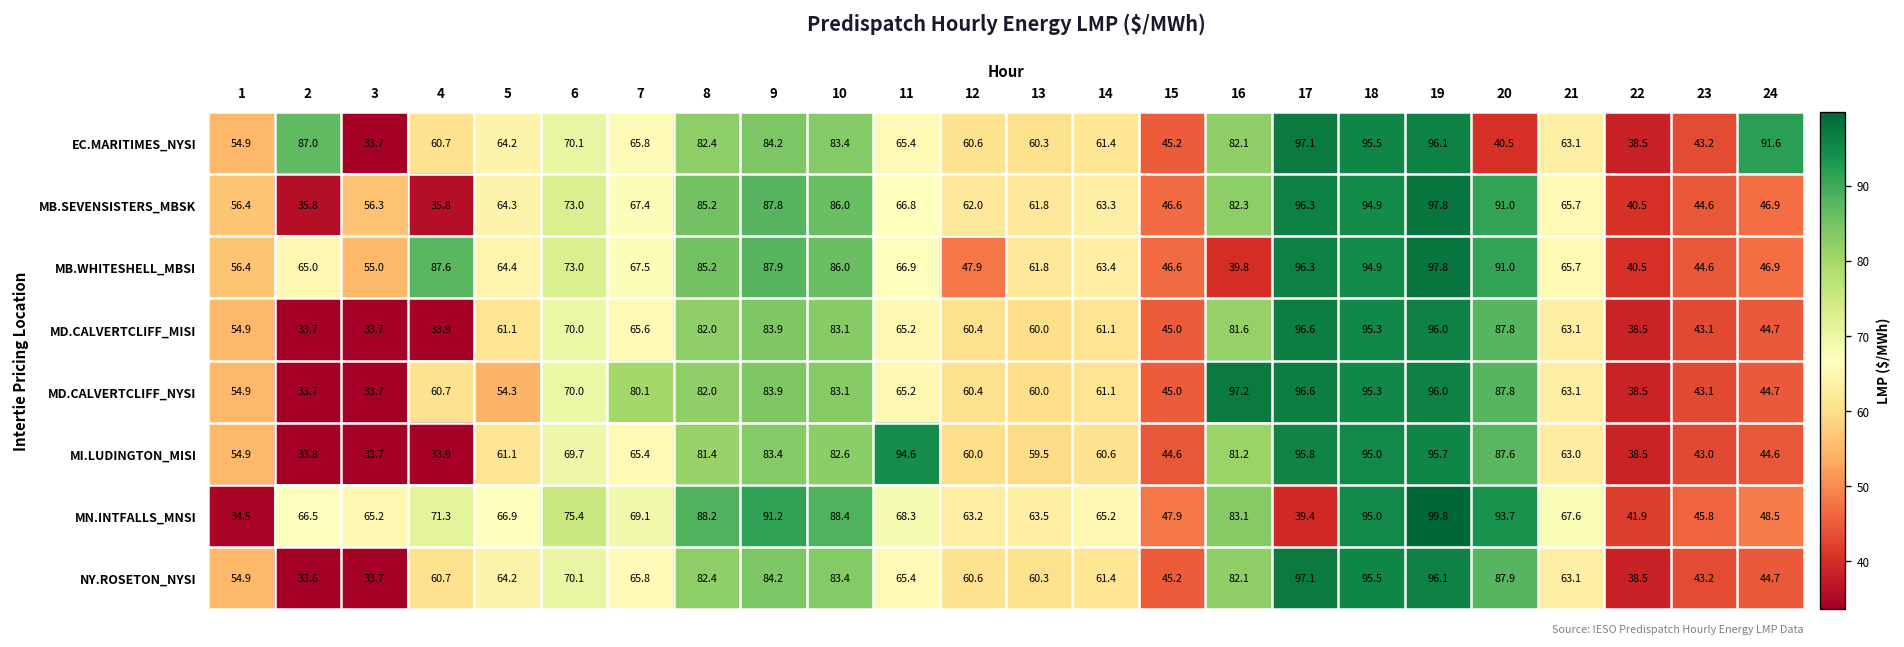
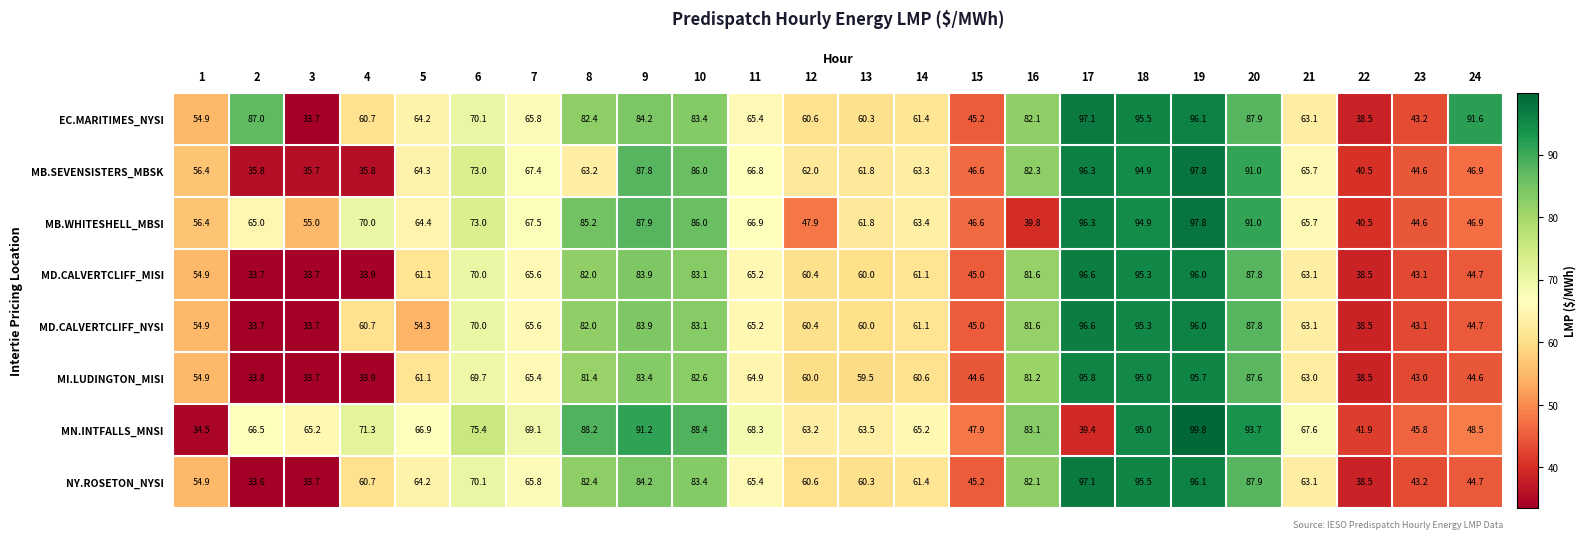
EC.MARITIMES_NYSI, 20: 40.5 -> 87.9
MB.SEVENSISTERS_MBSK, 3: 56.3 -> 35.7
MB.SEVENSISTERS_MBSK, 8: 85.2 -> 63.2
MB.WHITESHELL_MBSI, 4: 87.6 -> 70.0
MD.CALVERTCLIFF_NYSI, 7: 80.1 -> 65.6
MD.CALVERTCLIFF_NYSI, 16: 97.2 -> 81.6
MI.LUDINGTON_MISI, 11: 94.6 -> 64.9
